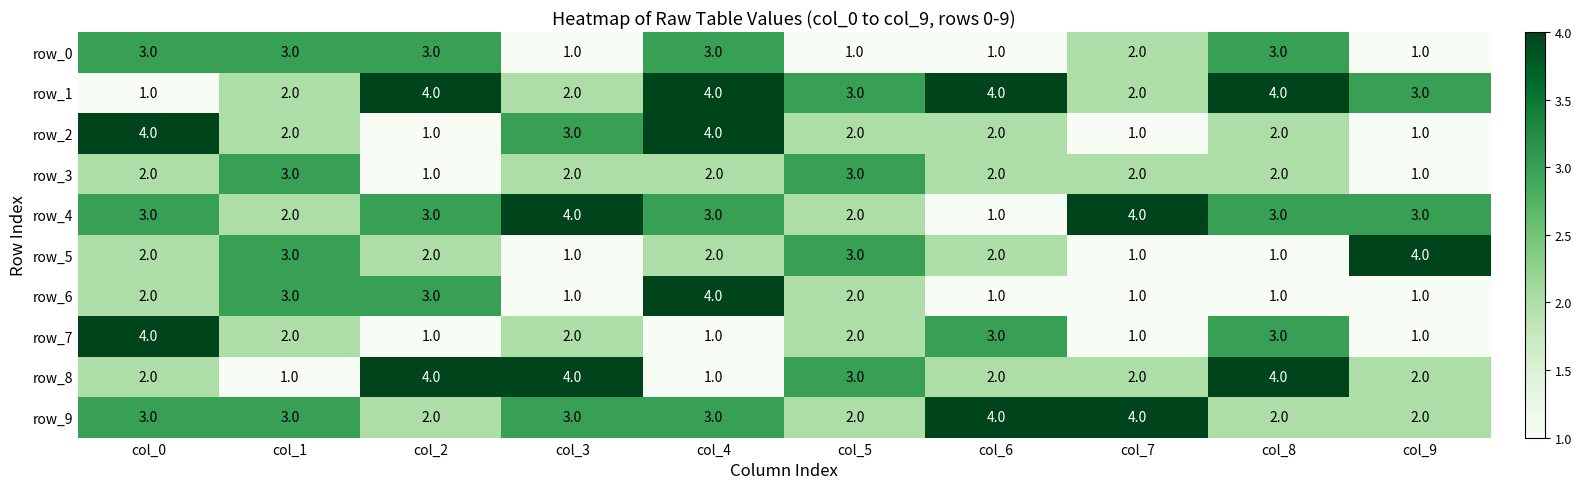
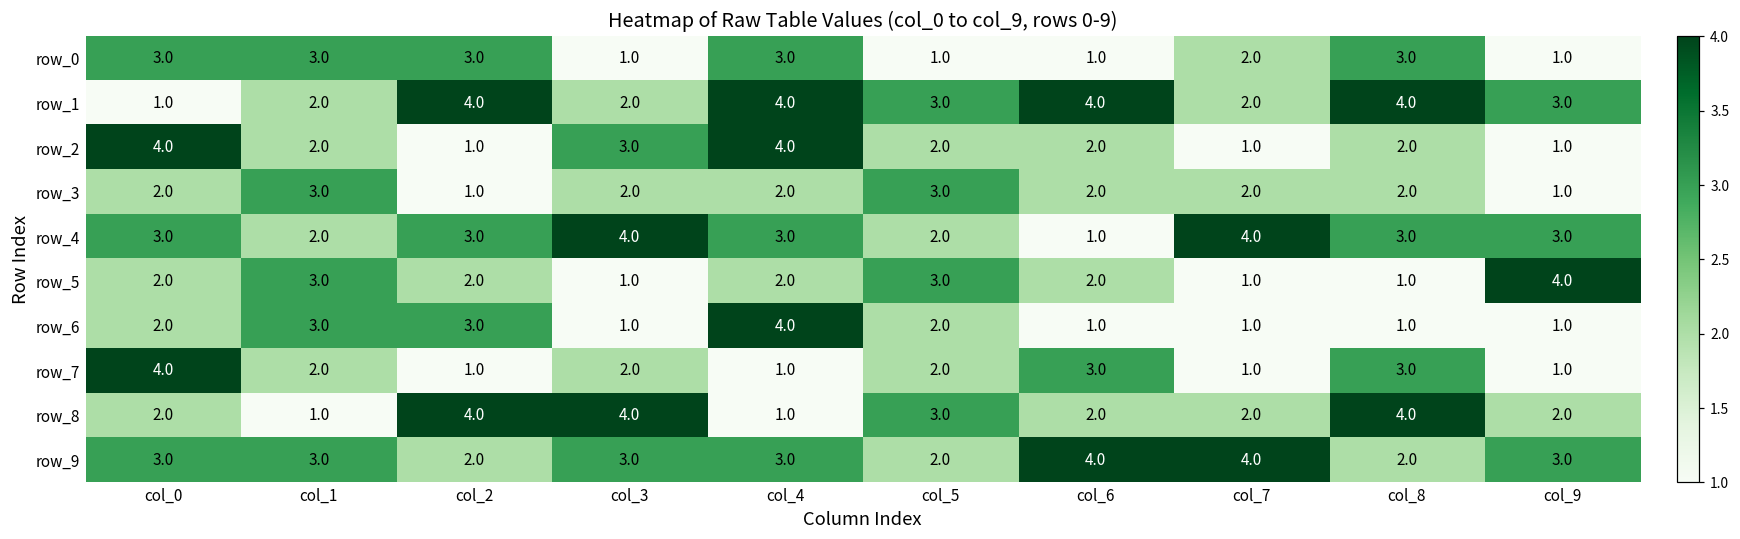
row_9, col_9: 2.0 -> 3.0
